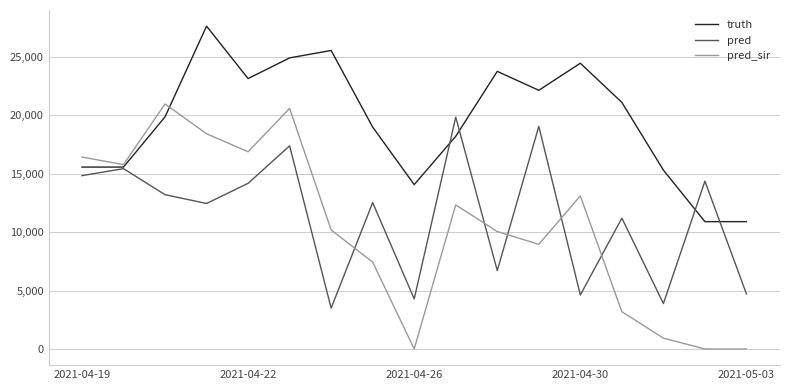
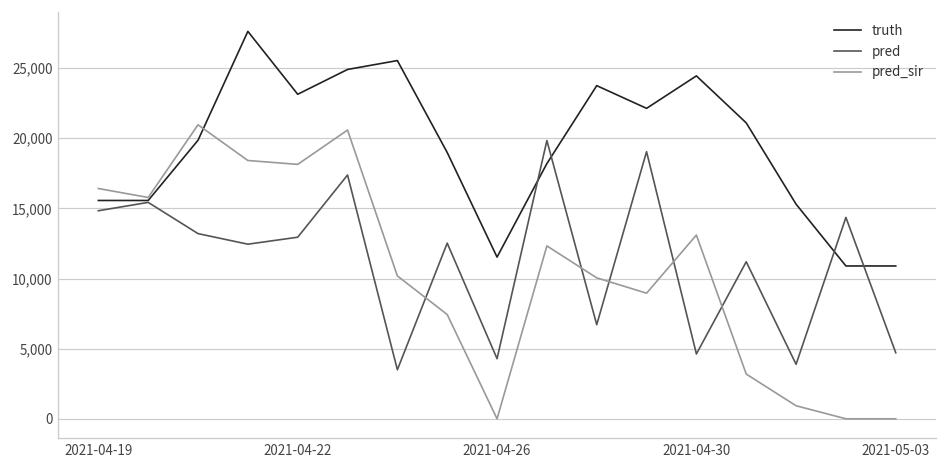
pred, 2021-04-22: 14,200 -> 12,900
pred_sir, 2021-04-22: 16,900 -> 18,100
truth, 2021-04-26: 14,100 -> 11,500
